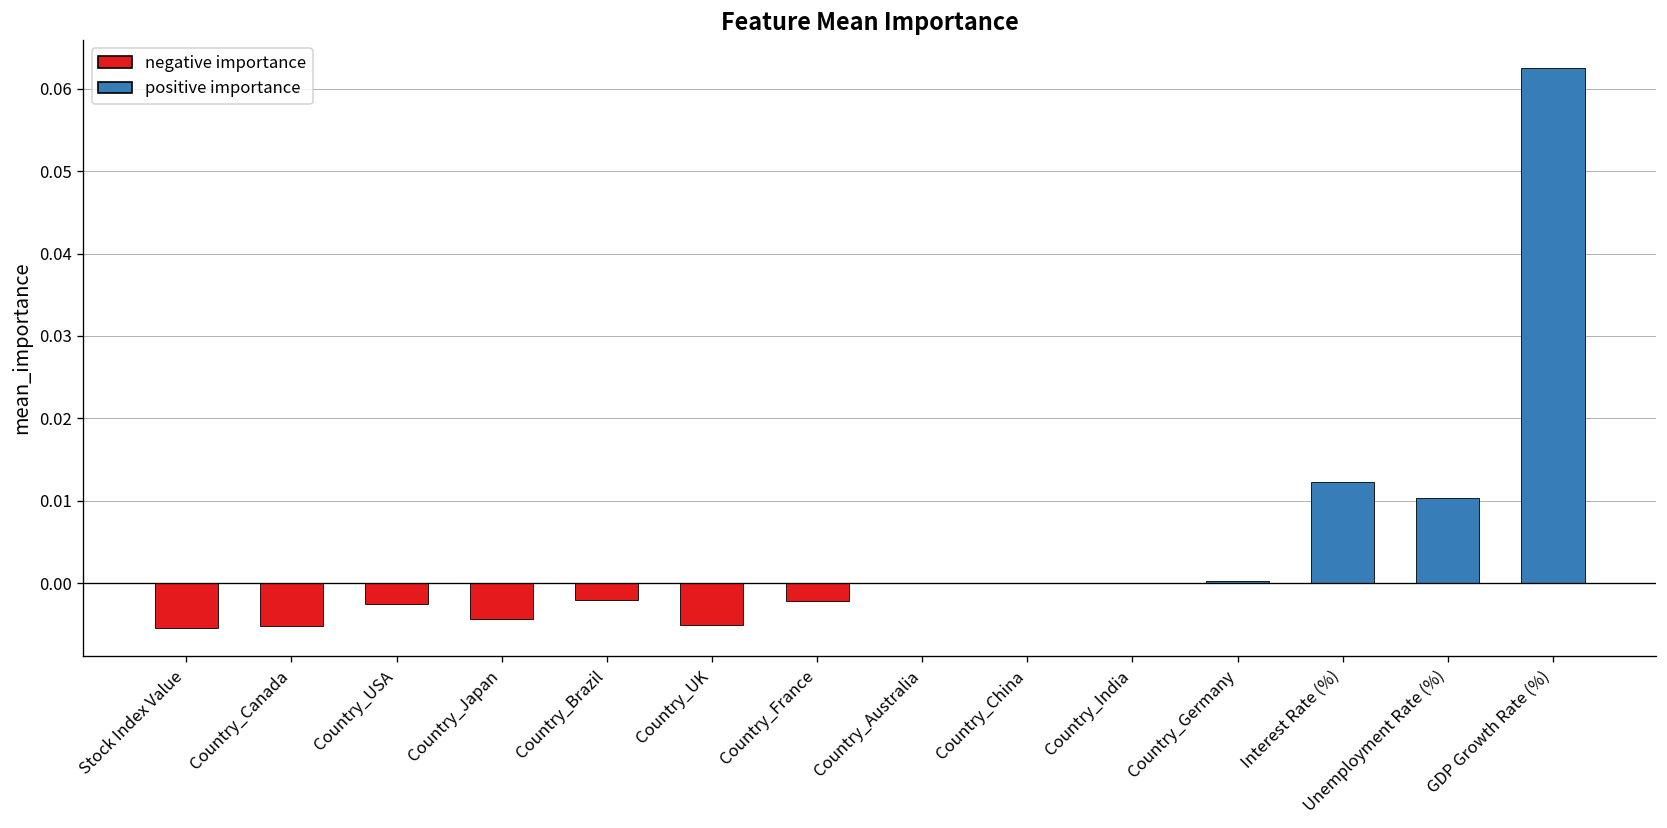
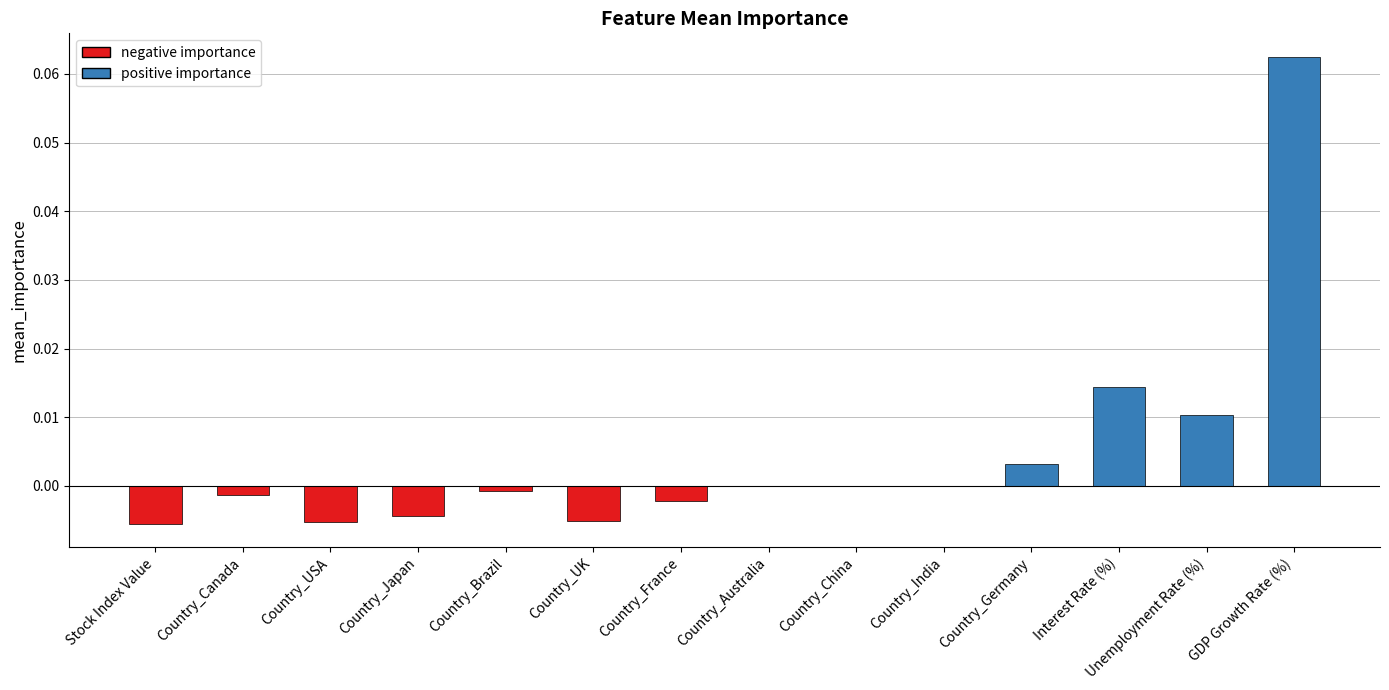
Country_Canada: -0.005 -> -0.001
Country_USA: -0.003 -> -0.005
Country_Brazil: -0.002 -> -0.001
Country_Germany: 0.000 -> 0.003
Interest Rate (%): 0.012 -> 0.014
